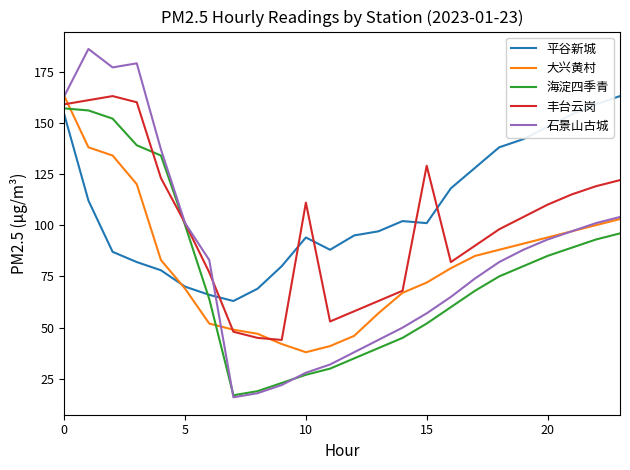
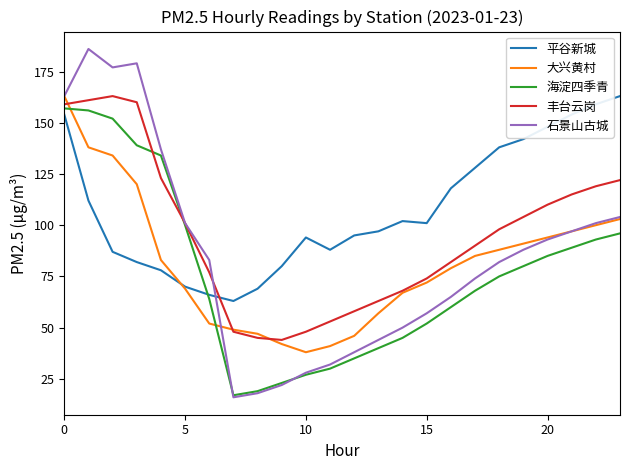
丰台云岗, 10: 111 -> 48
丰台云岗, 15: 129 -> 74
